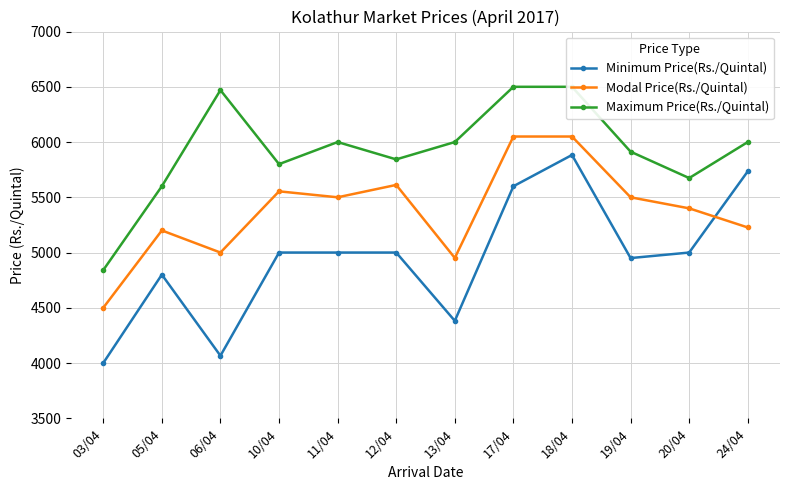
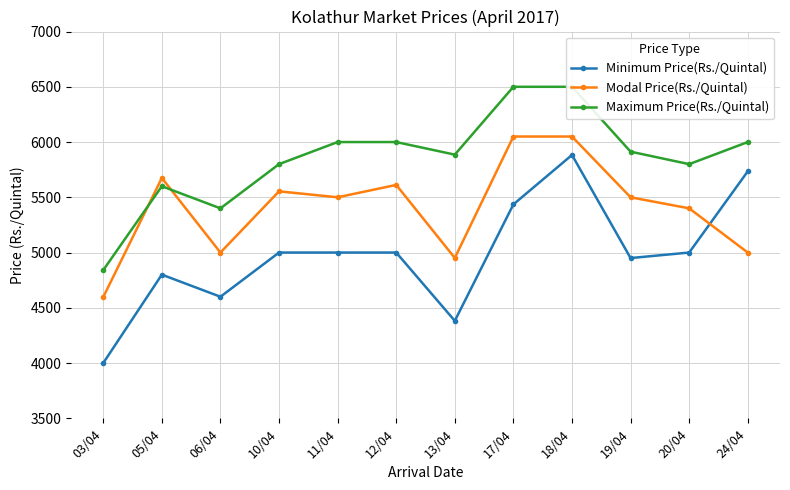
Modal Price(Rs./Quintal), 03/04: 4500 -> 4600
Modal Price(Rs./Quintal), 05/04: 5200 -> 5680
Minimum Price(Rs./Quintal), 06/04: 4070 -> 4600
Maximum Price(Rs./Quintal), 06/04: 6470 -> 5400
Maximum Price(Rs./Quintal), 12/04: 5840 -> 6000
Maximum Price(Rs./Quintal), 13/04: 6000 -> 5890
Minimum Price(Rs./Quintal), 17/04: 5600 -> 5440
Maximum Price(Rs./Quintal), 20/04: 5670 -> 5800
Modal Price(Rs./Quintal), 24/04: 5230 -> 5000
